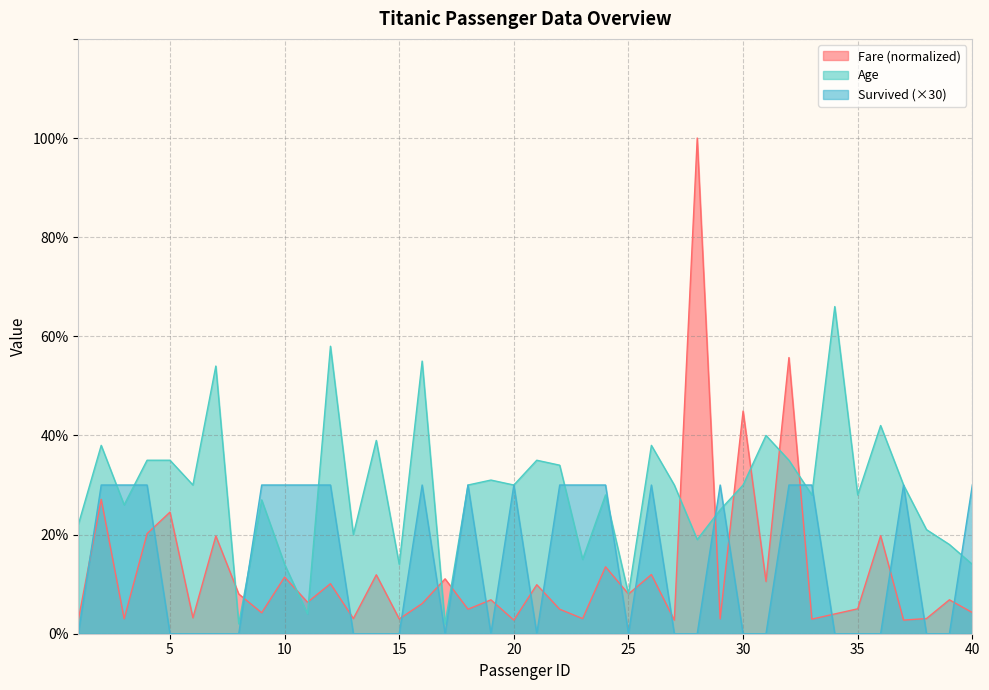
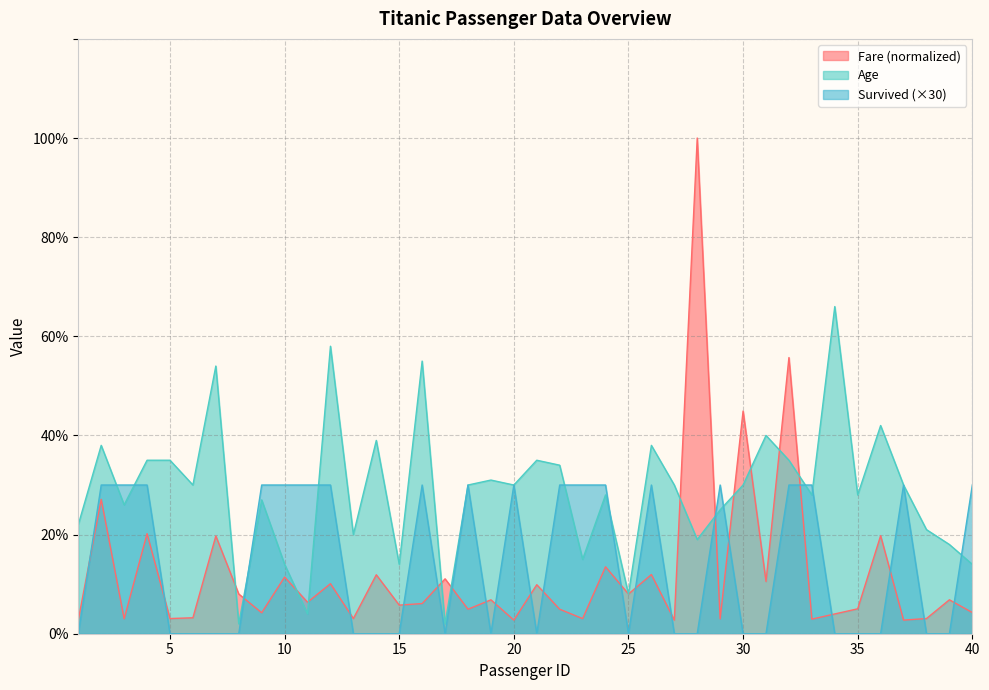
Fare (normalized), 5: 25% -> 3%
Fare (normalized), 15: 3% -> 6%
